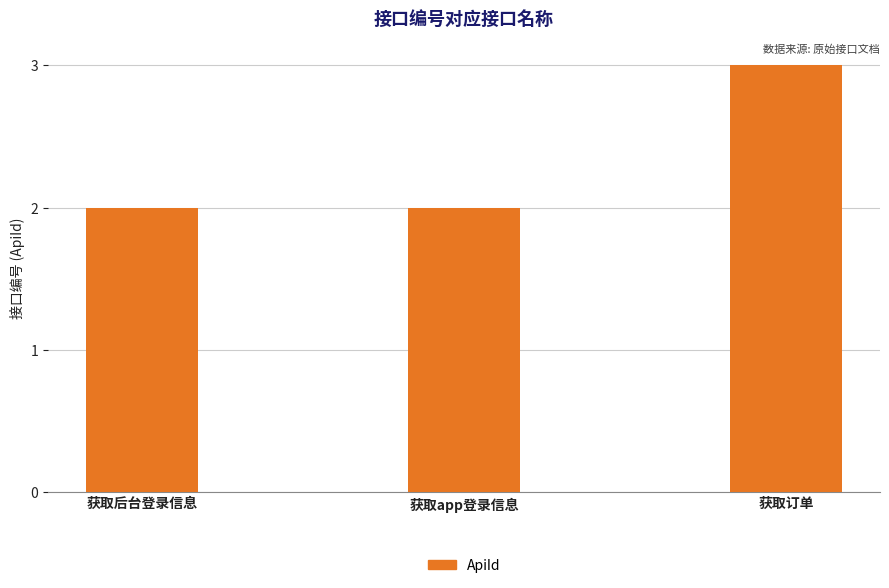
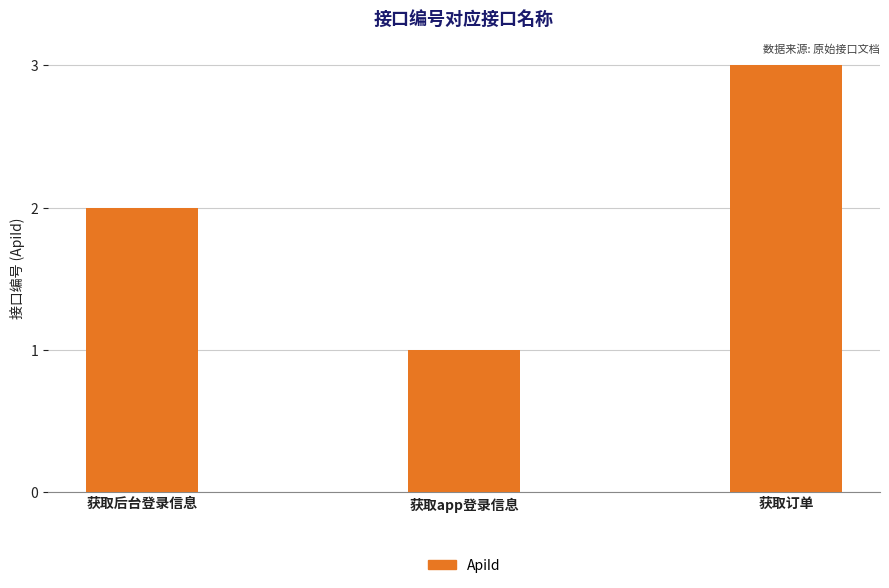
获取app登录信息: 2 -> 1
